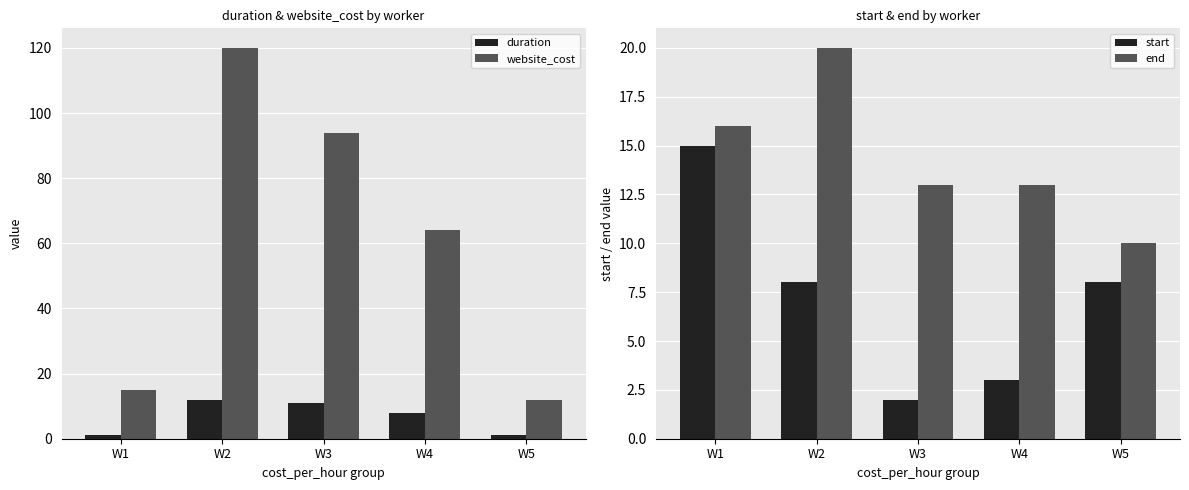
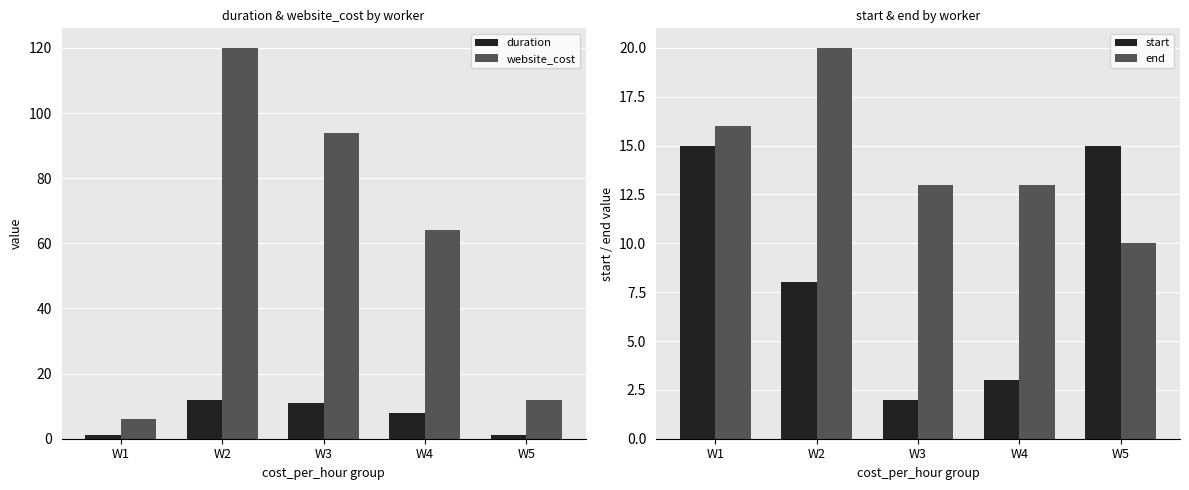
duration & website_cost by worker, website_cost, W1: 15 -> 6
start & end by worker, start, W5: 8 -> 15
